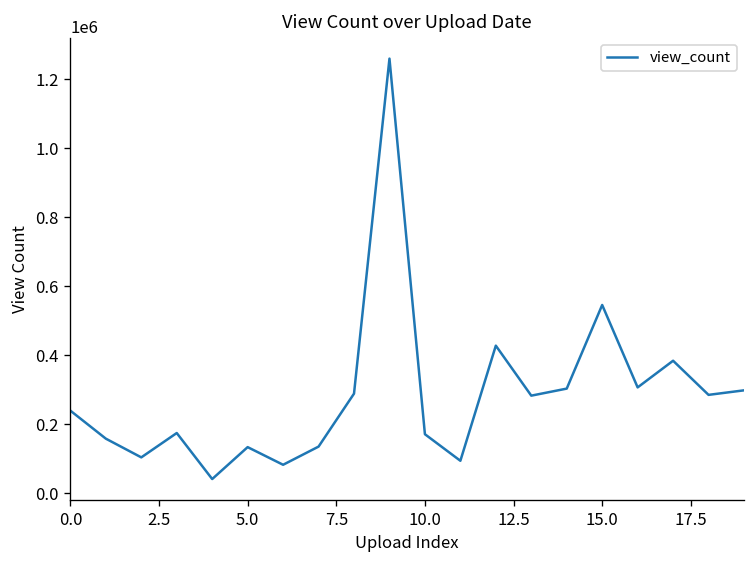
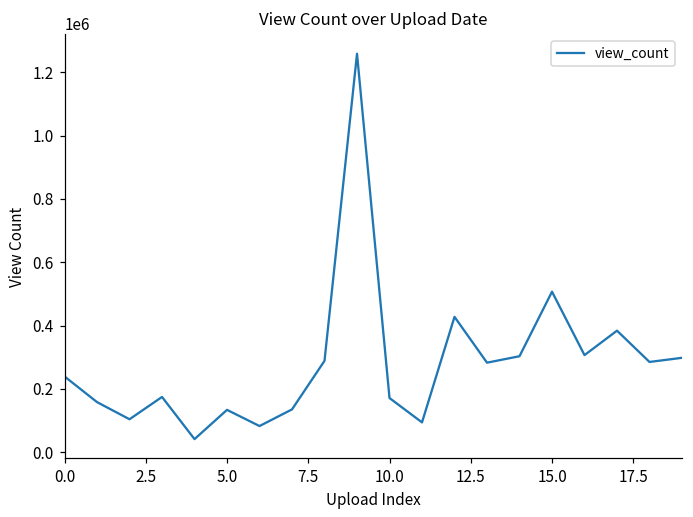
15.0: 550000 -> 510000
